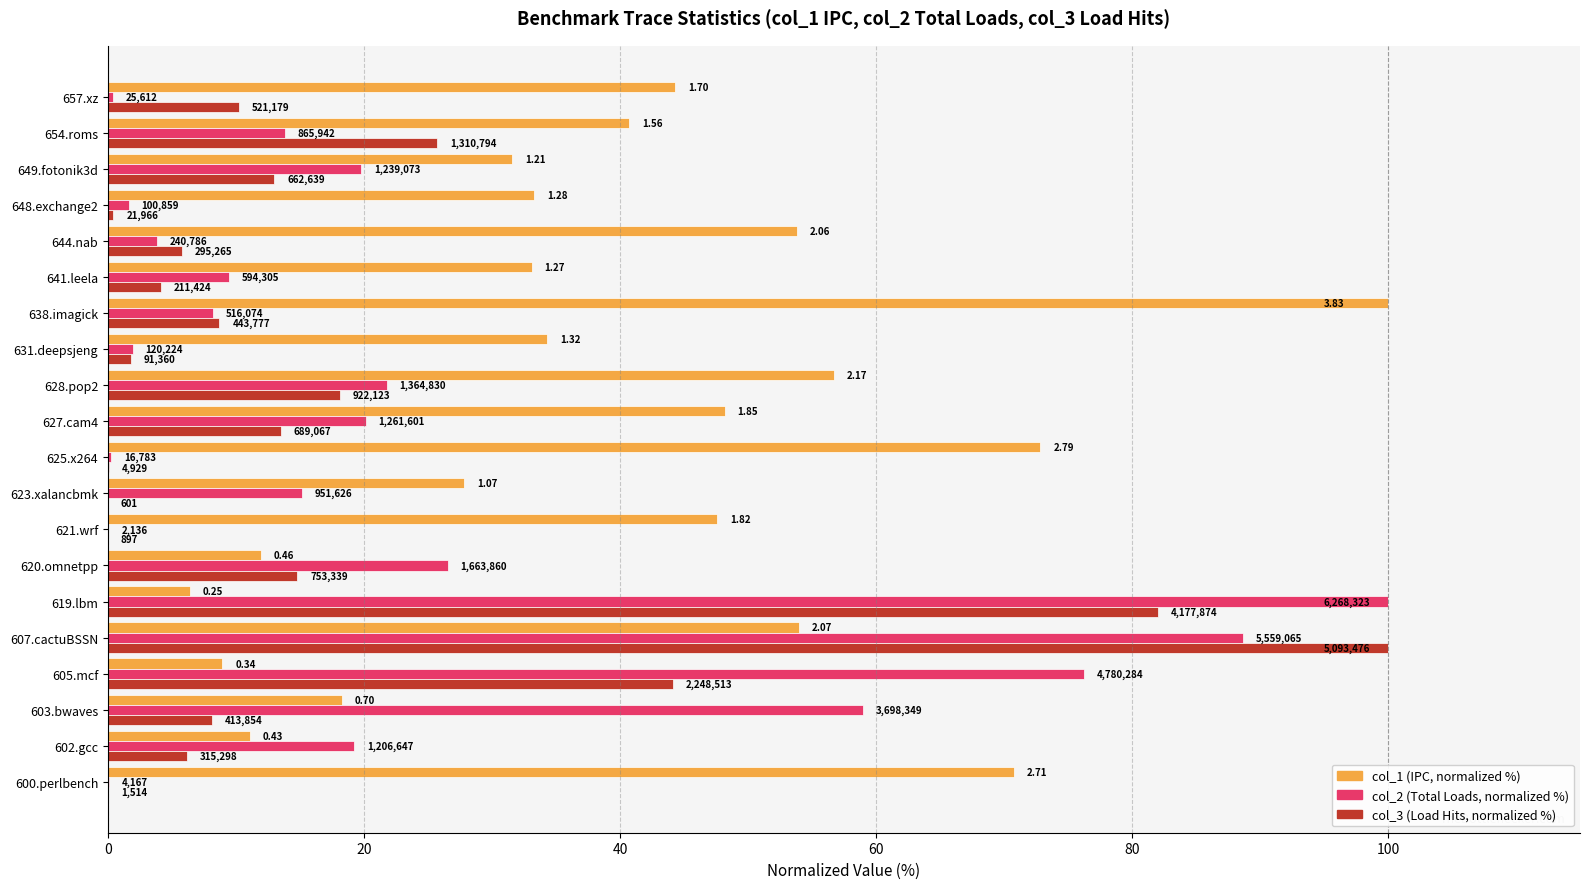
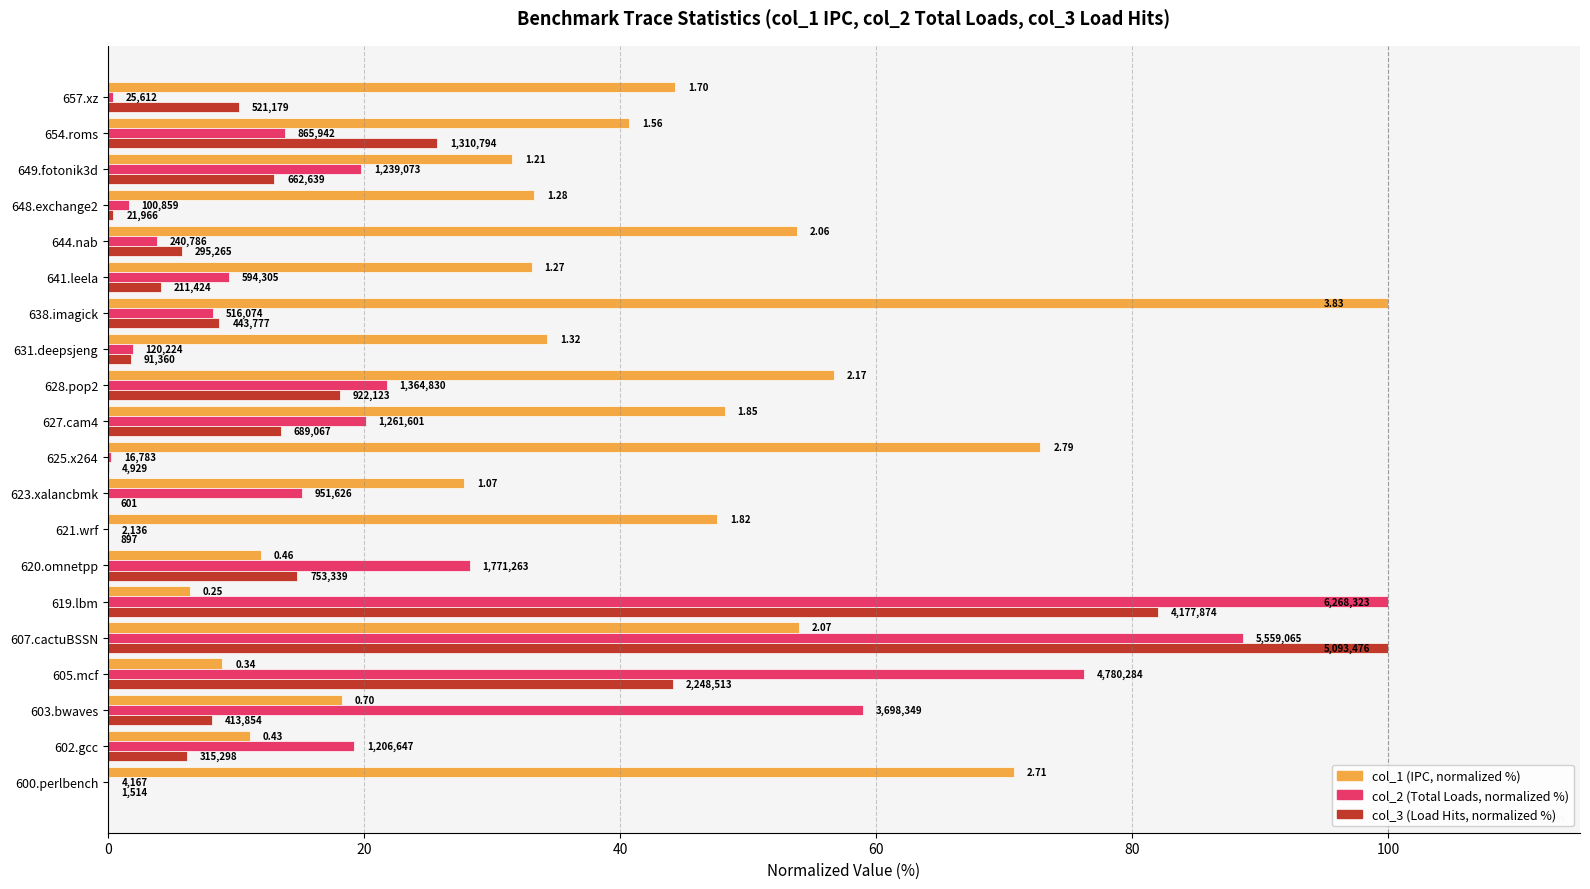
col_2 (Total Loads, normalized %), 620.omnetpp: 1,663,860 -> 1,771,263
